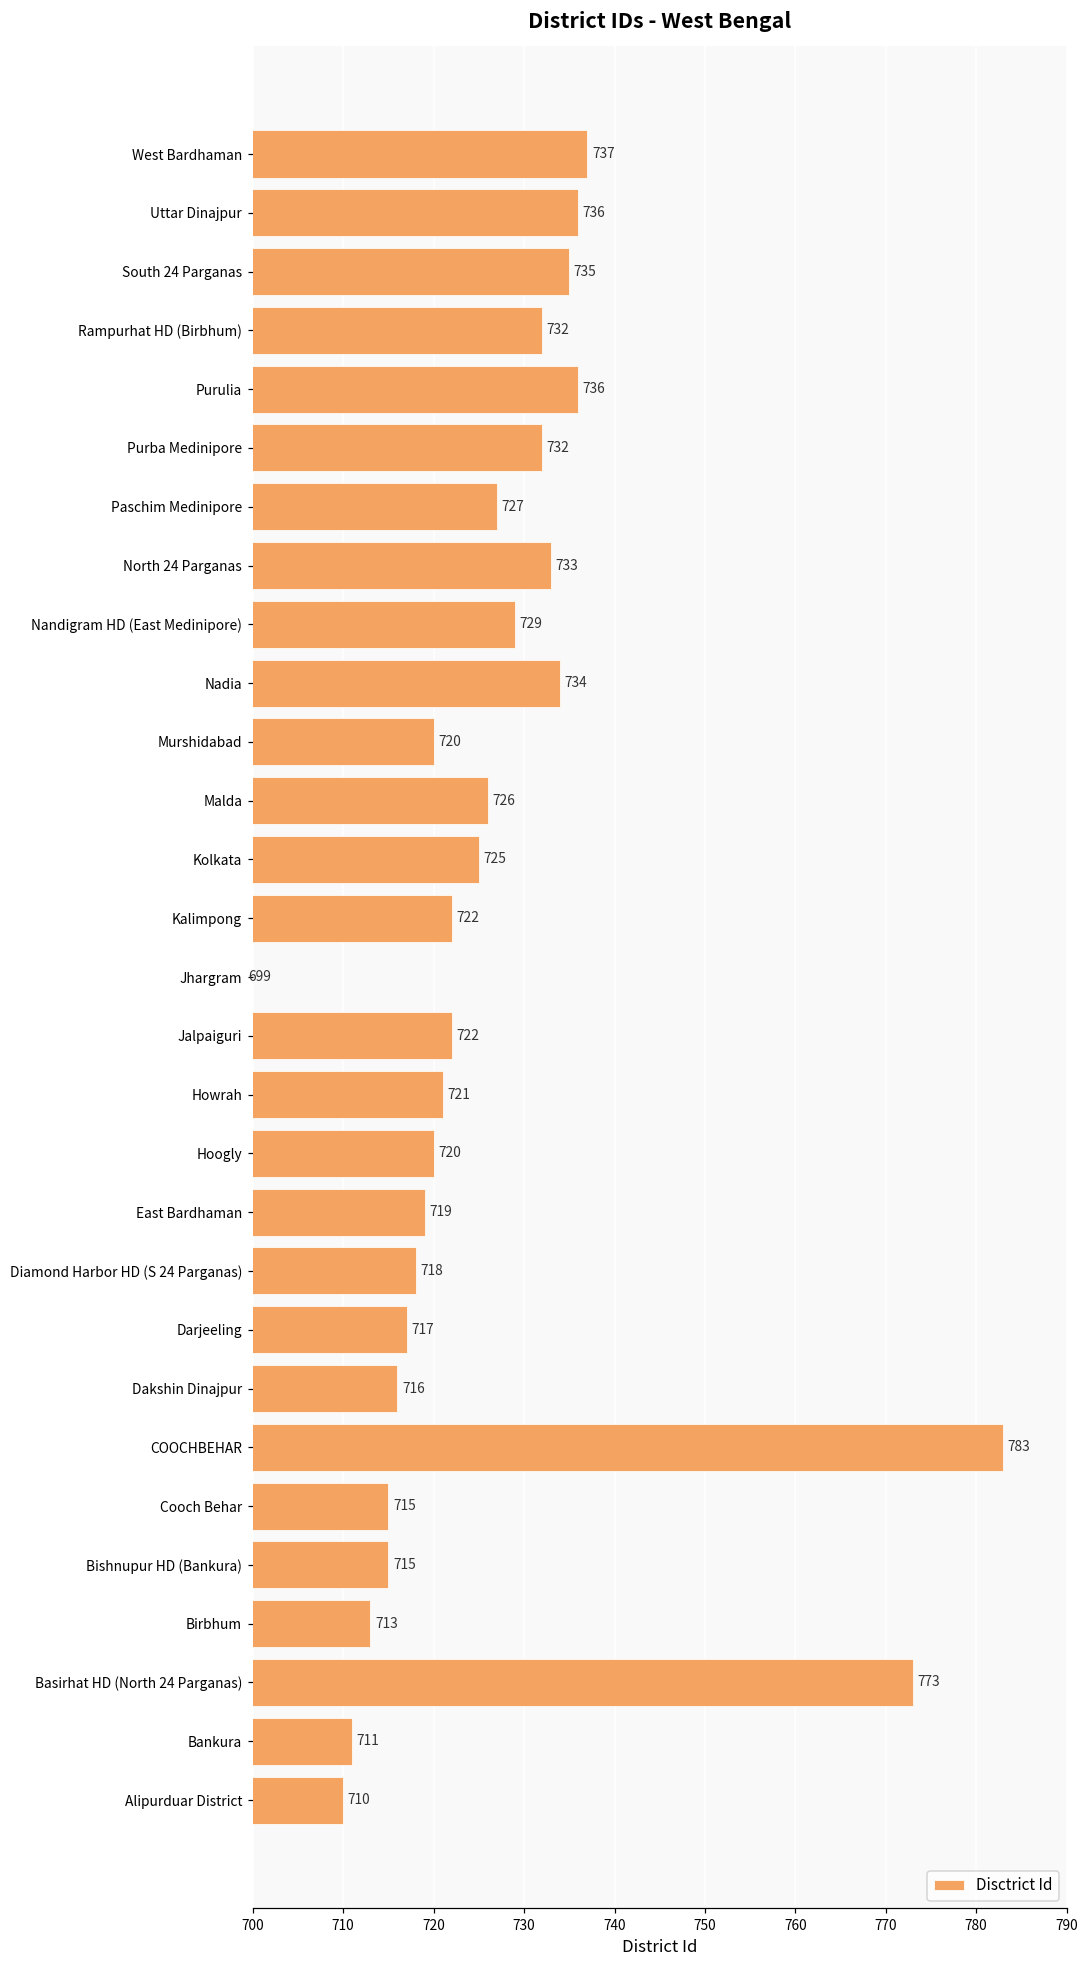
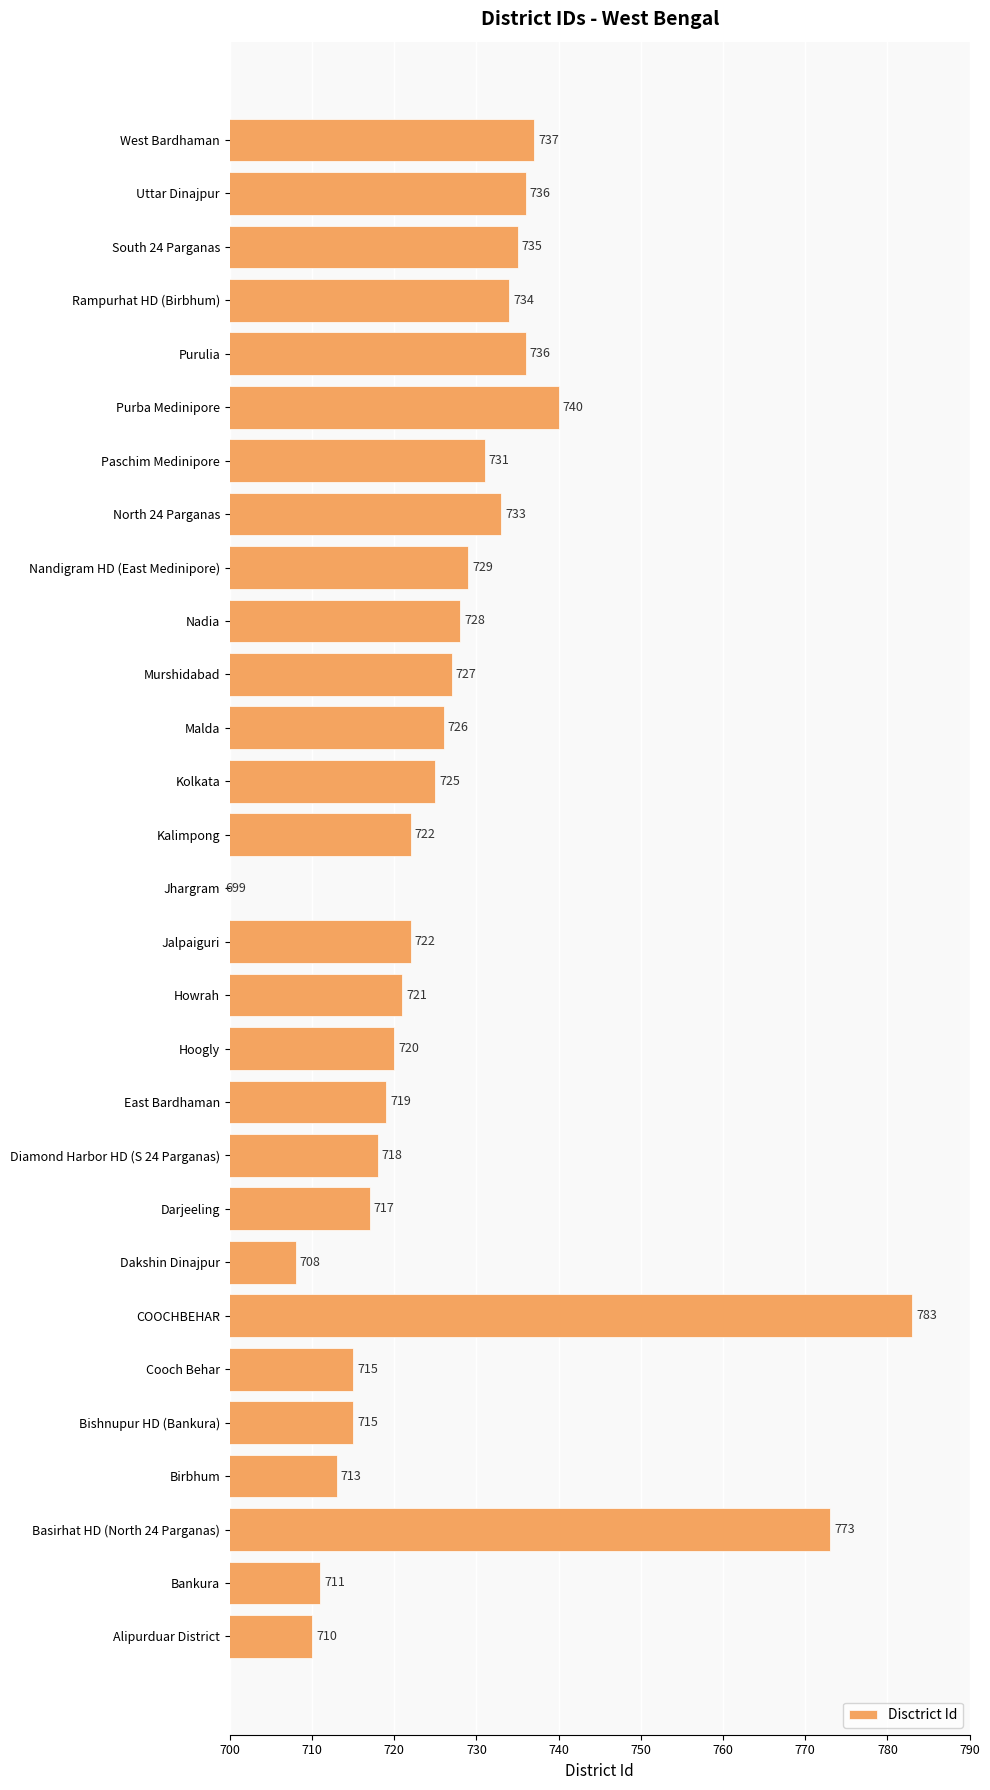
Rampurhat HD (Birbhum): 732 -> 734
Purba Medinipore: 732 -> 740
Paschim Medinipore: 727 -> 731
Nadia: 734 -> 728
Murshidabad: 720 -> 727
Dakshin Dinajpur: 716 -> 708
